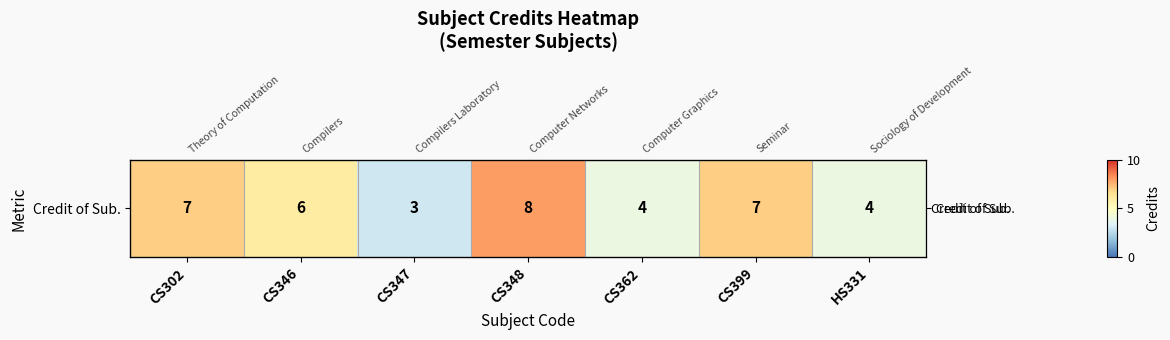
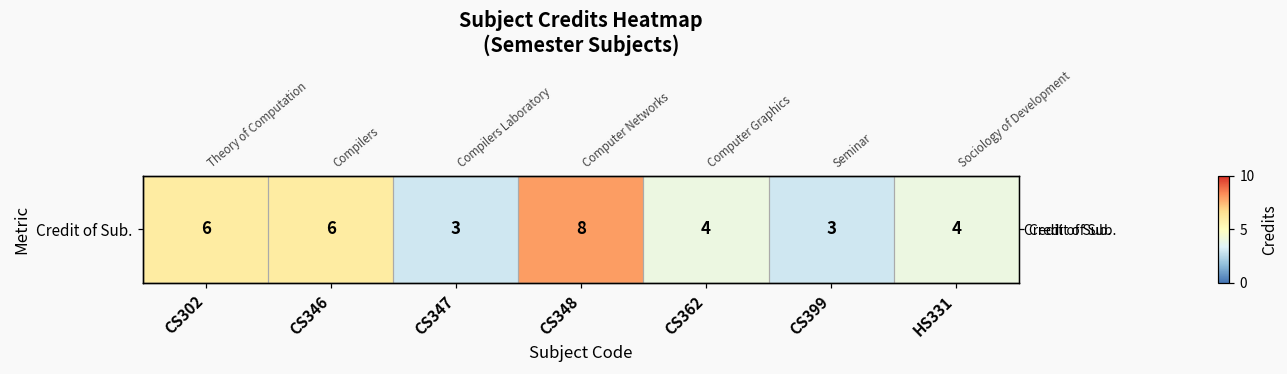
Credit of Sub., CS302: 7 -> 6
Credit of Sub., CS399: 7 -> 3
